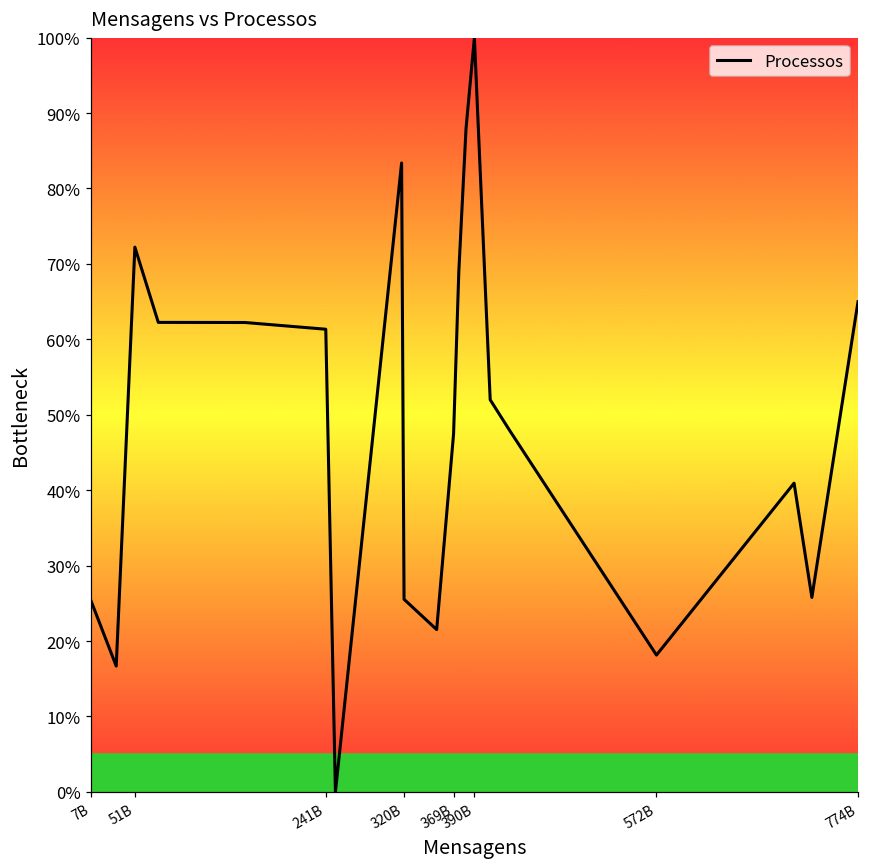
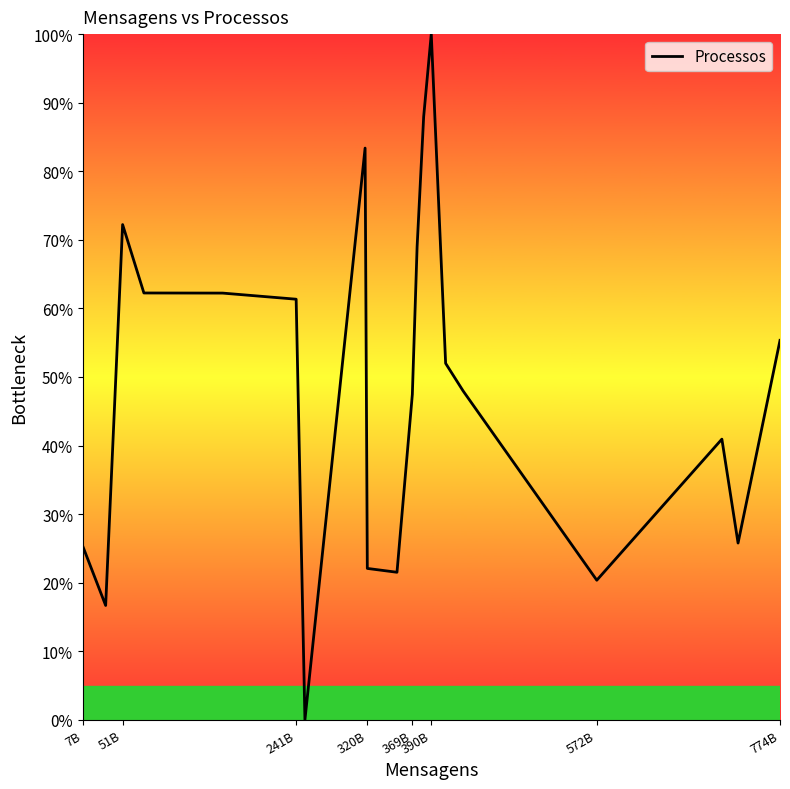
320B: 26% -> 22%
572B: 18% -> 20%
774B: 65% -> 55%
